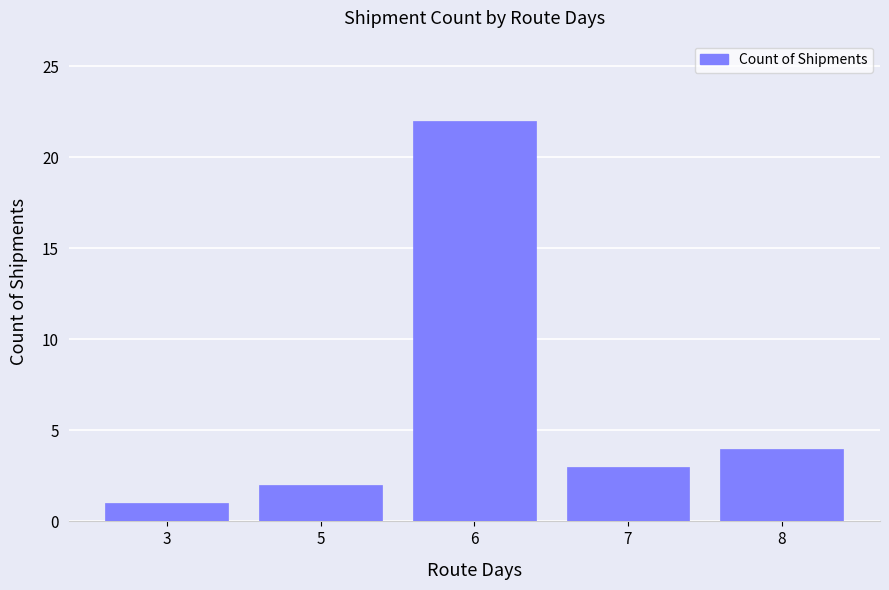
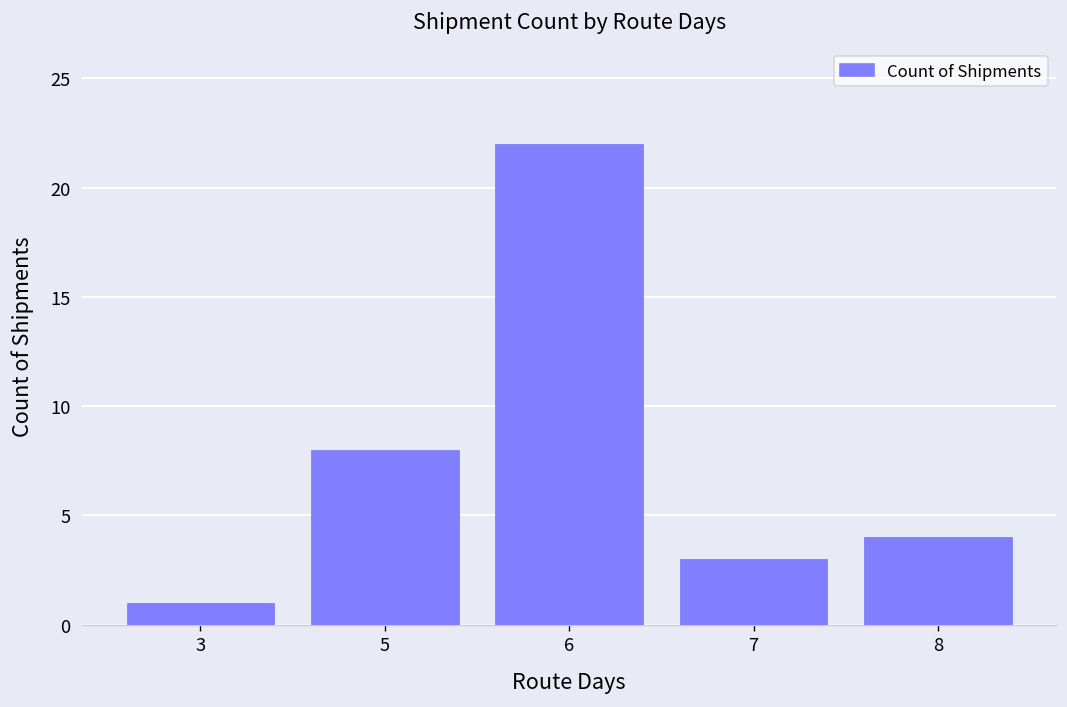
5: 2 -> 8
